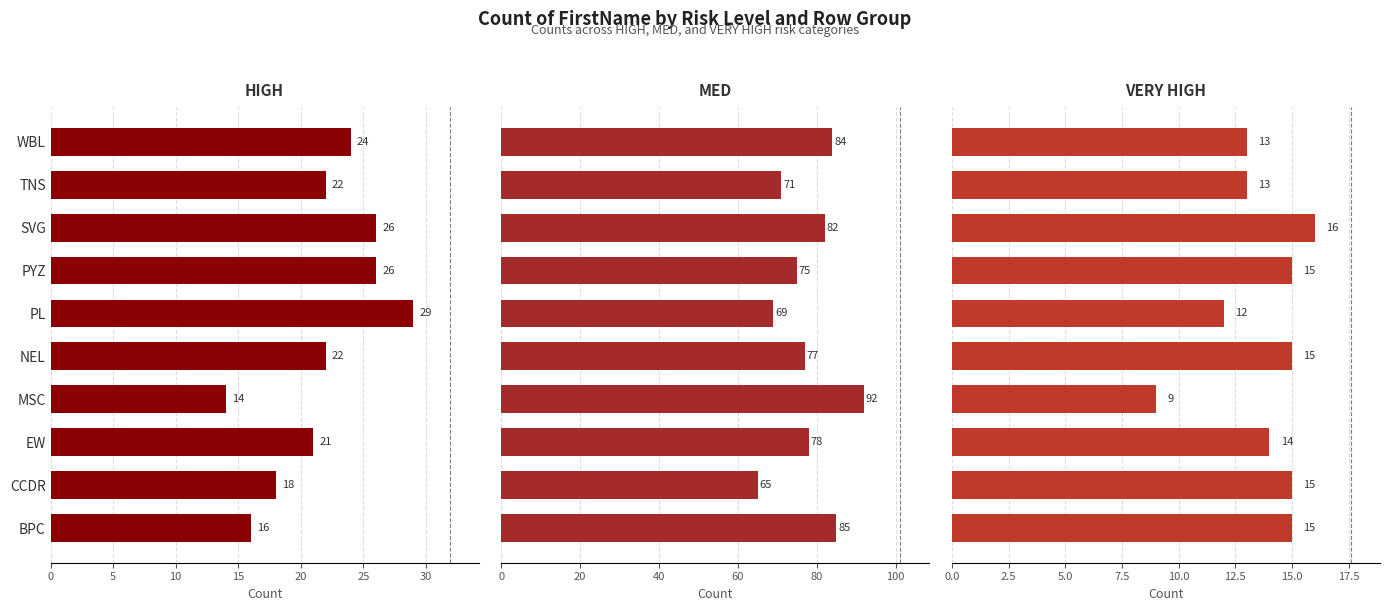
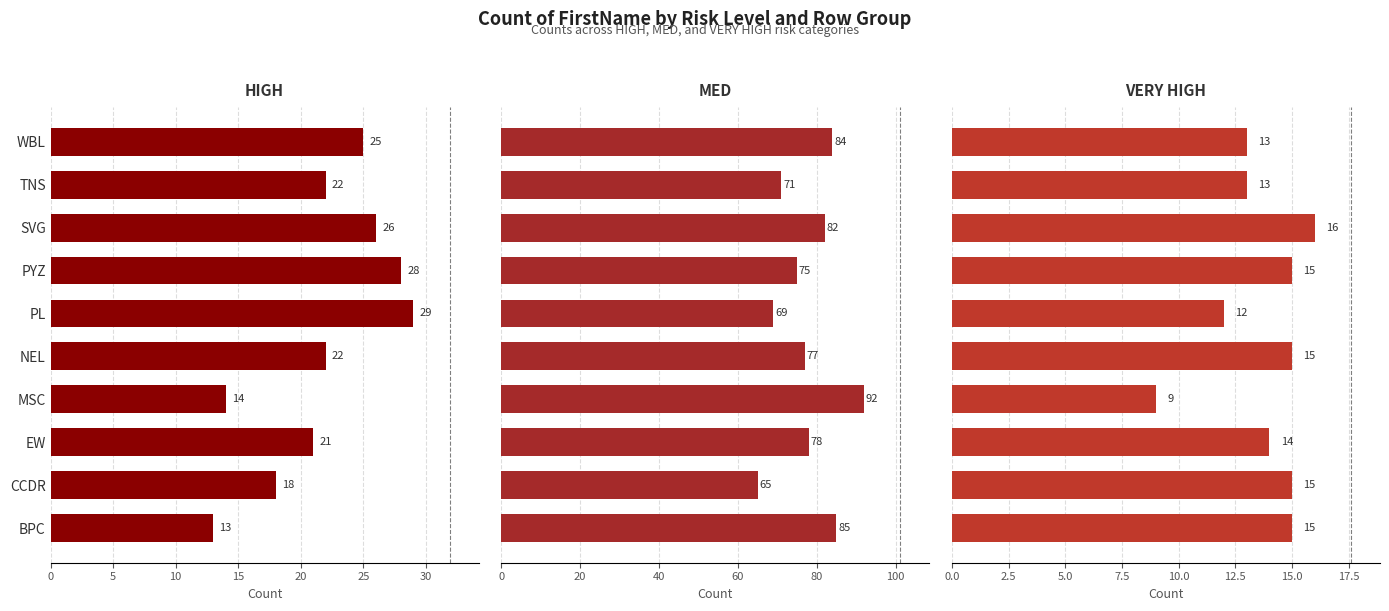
HIGH, WBL: 24 -> 25
HIGH, PYZ: 26 -> 28
HIGH, BPC: 16 -> 13
